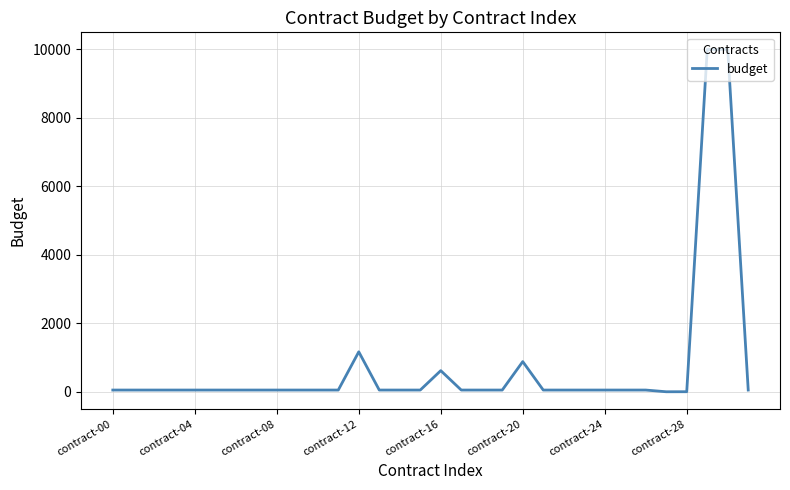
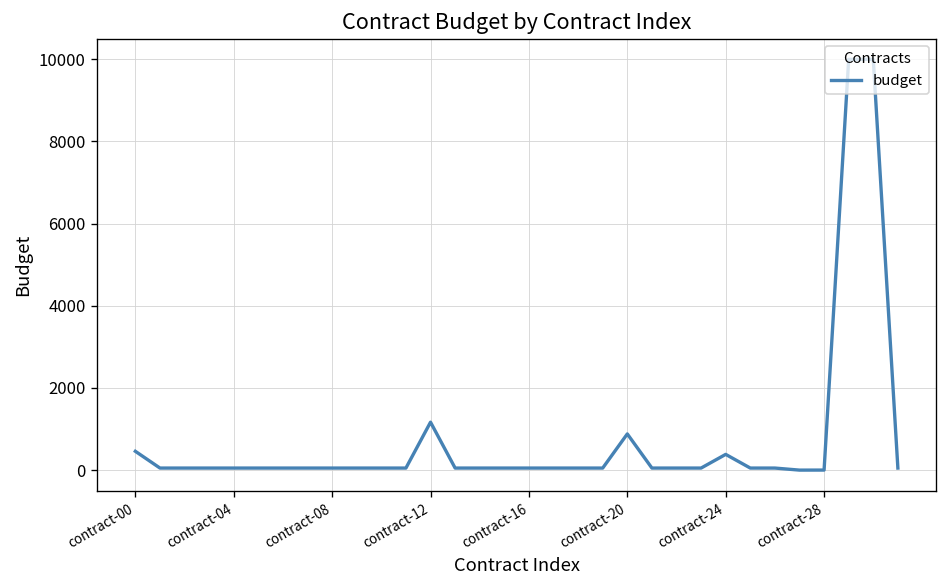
contract-00: 100 -> 500
contract-16: 600 -> 100
contract-24: 100 -> 400
